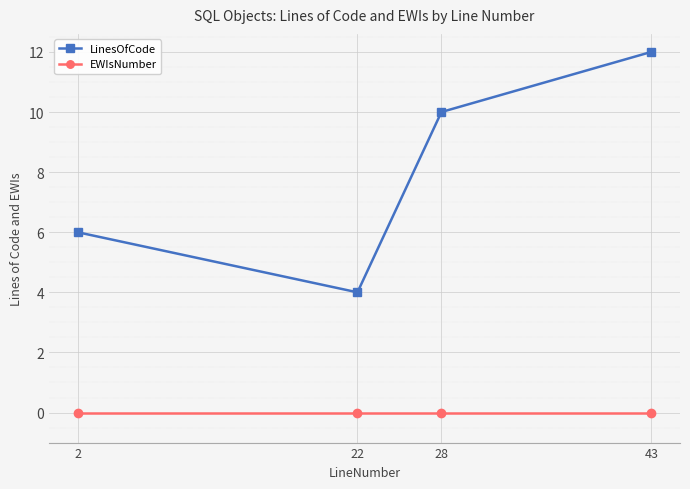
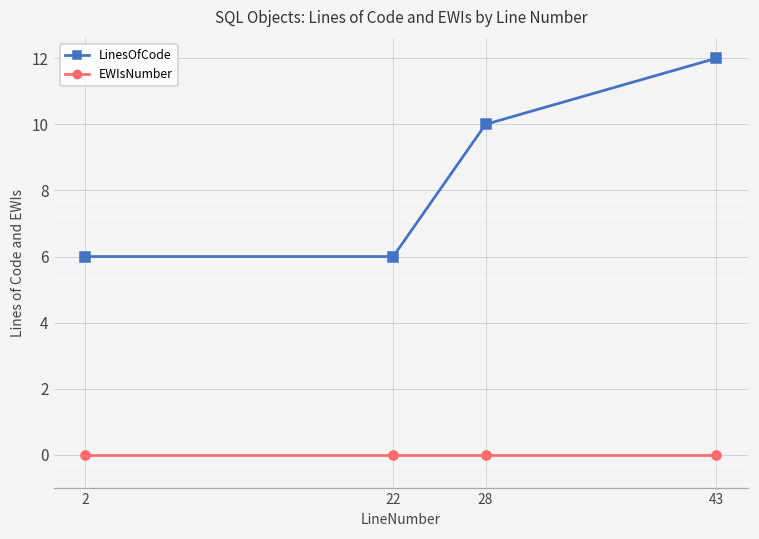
LinesOfCode, 22: 4 -> 6
